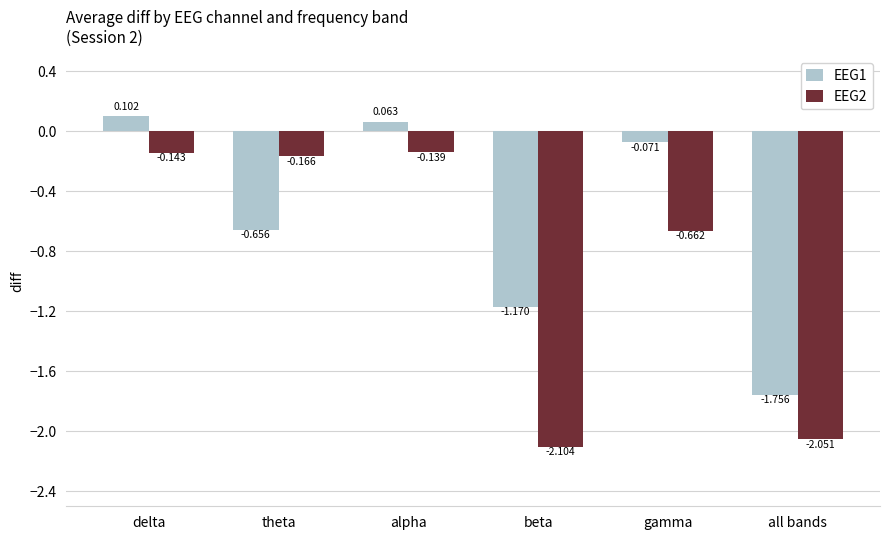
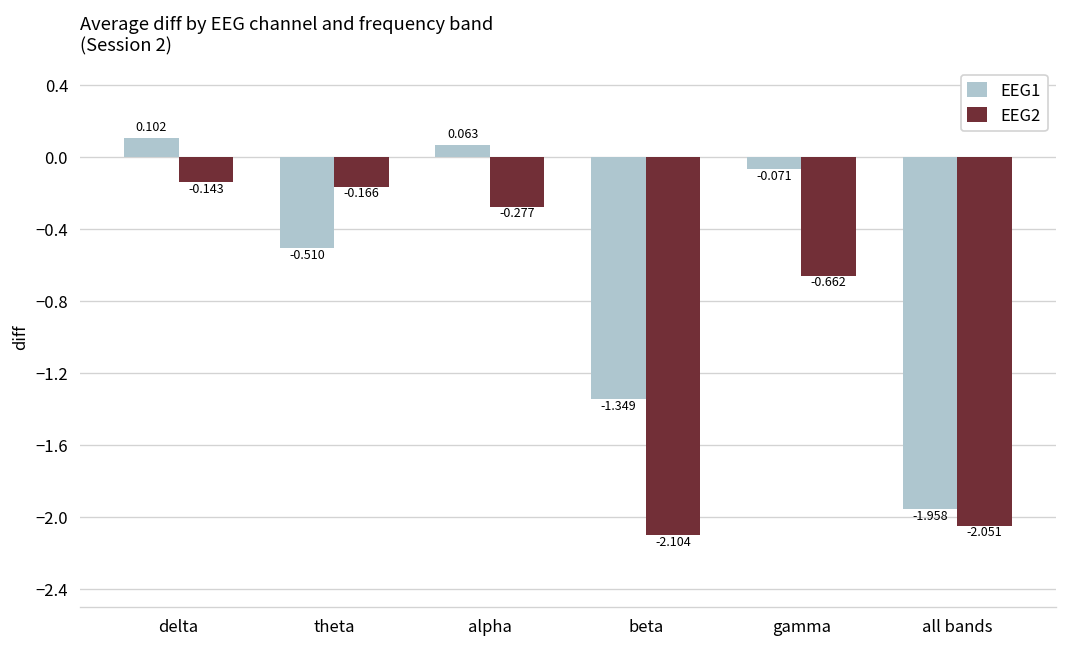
EEG1, theta: -0.656 -> -0.510
EEG2, alpha: -0.139 -> -0.277
EEG1, beta: -1.170 -> -1.349
EEG1, all bands: -1.756 -> -1.958
